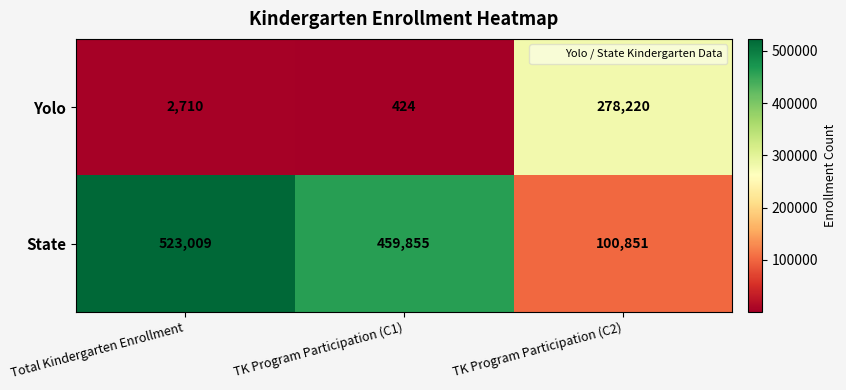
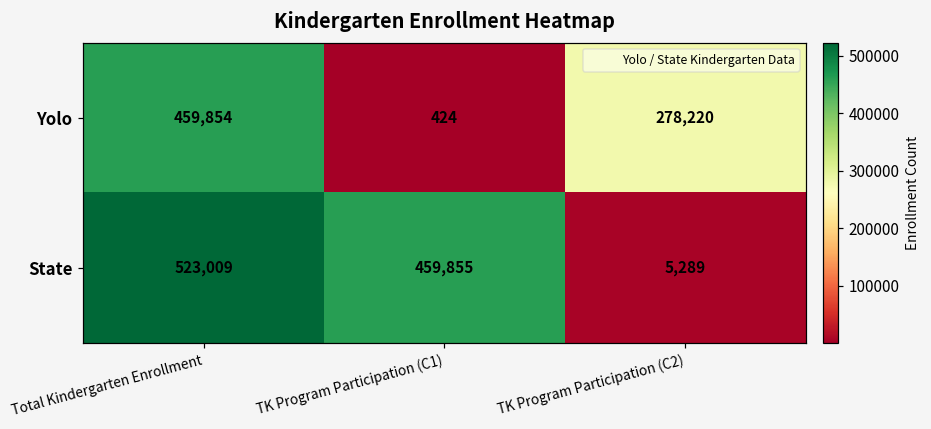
Yolo, Total Kindergarten Enrollment: 2,710 -> 459,854
State, TK Program Participation (C2): 100,851 -> 5,289
